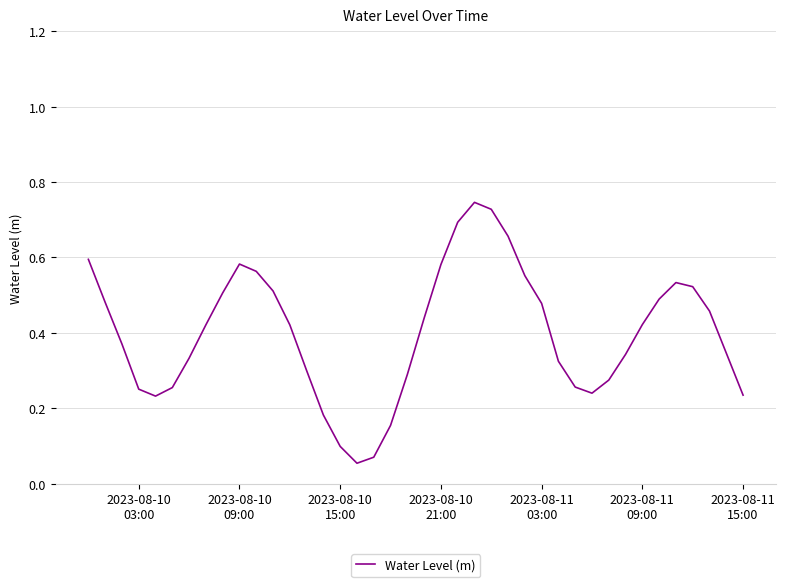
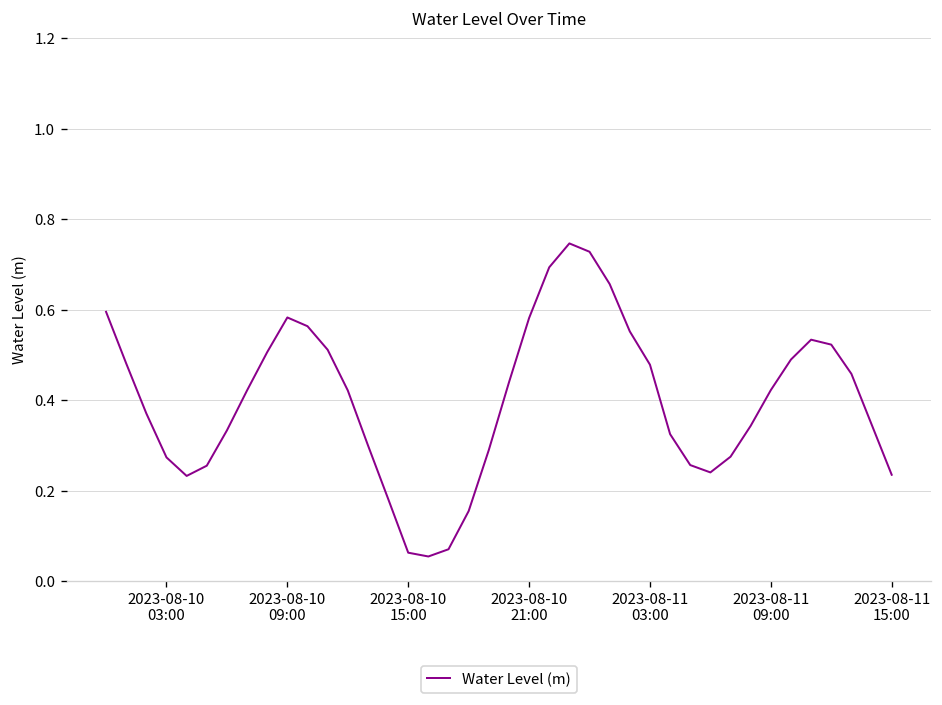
2023-08-10 03:00: 0.25 -> 0.27
2023-08-10 15:00: 0.10 -> 0.06
